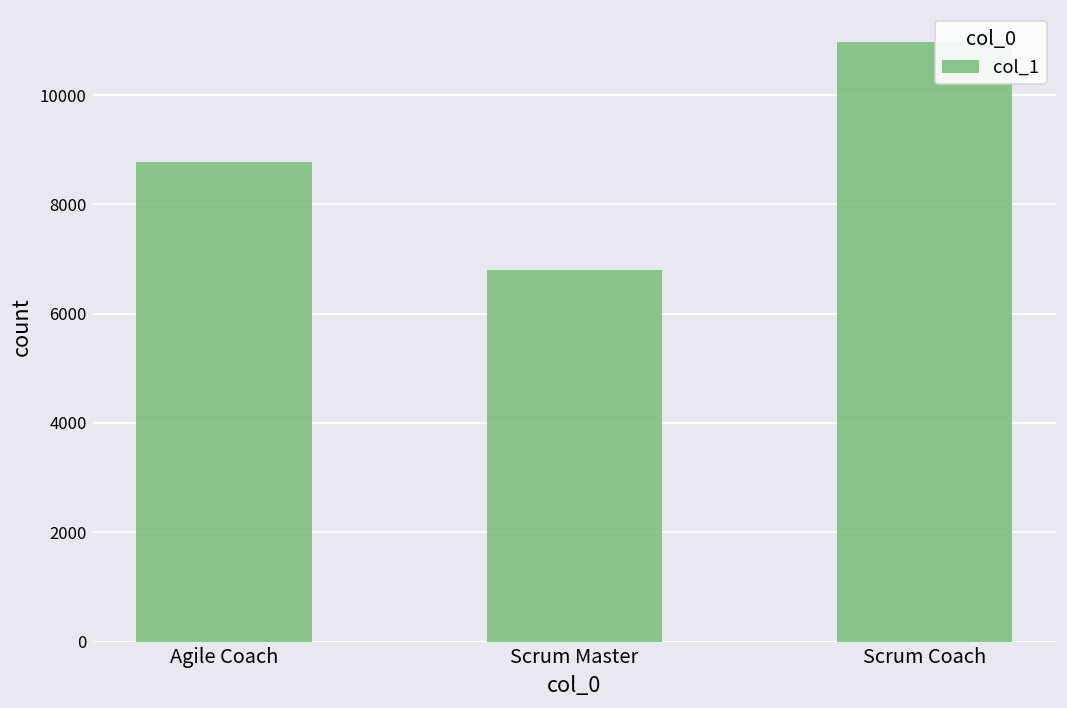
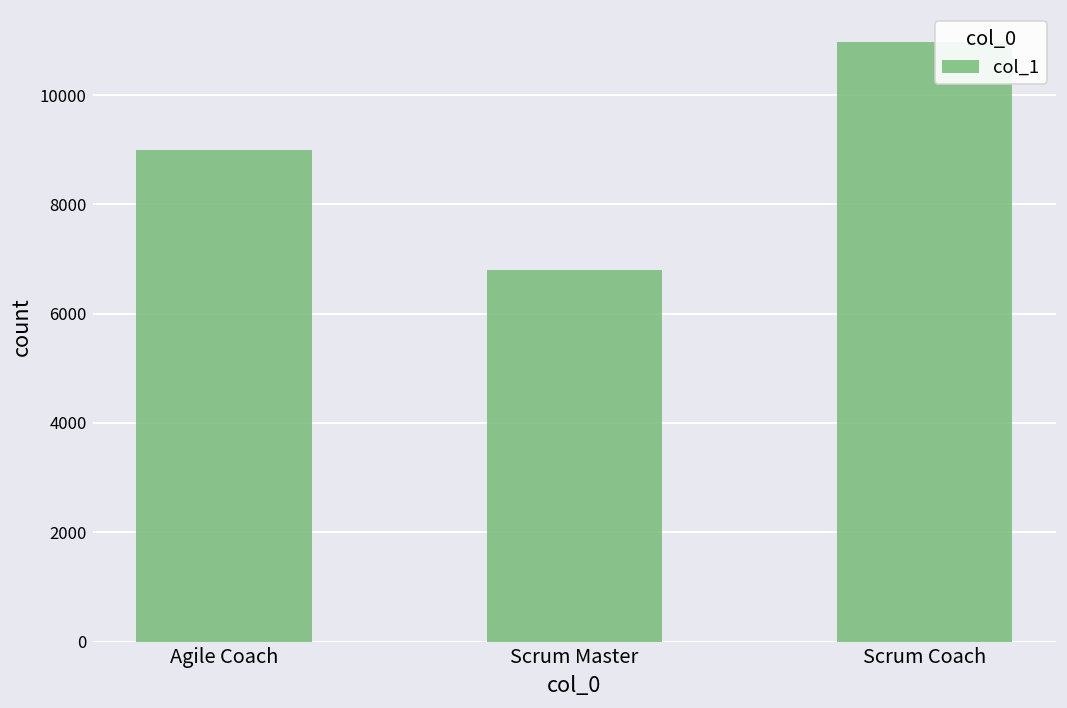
Agile Coach: 8800 -> 9000
